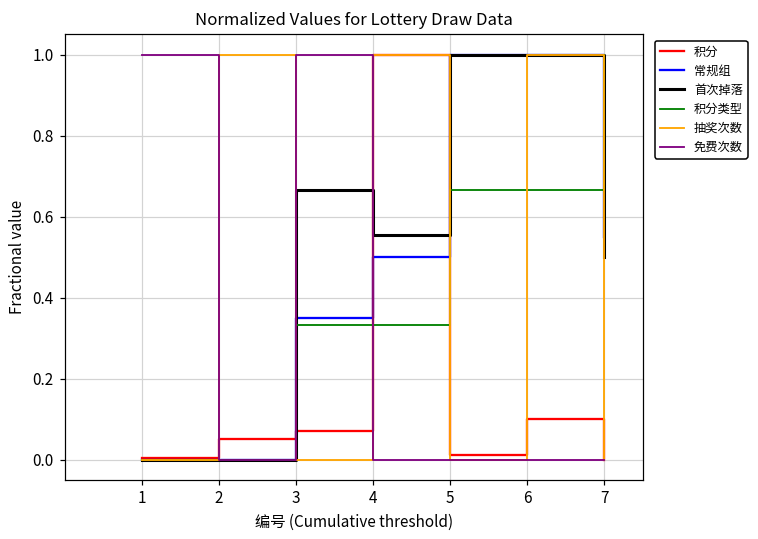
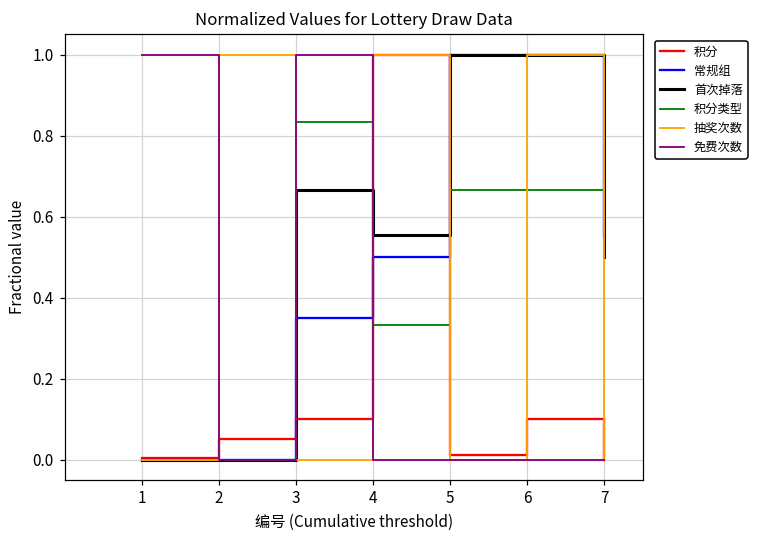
积分, 3: 0.07 -> 0.10
积分类型, 3: 0.33 -> 0.83
